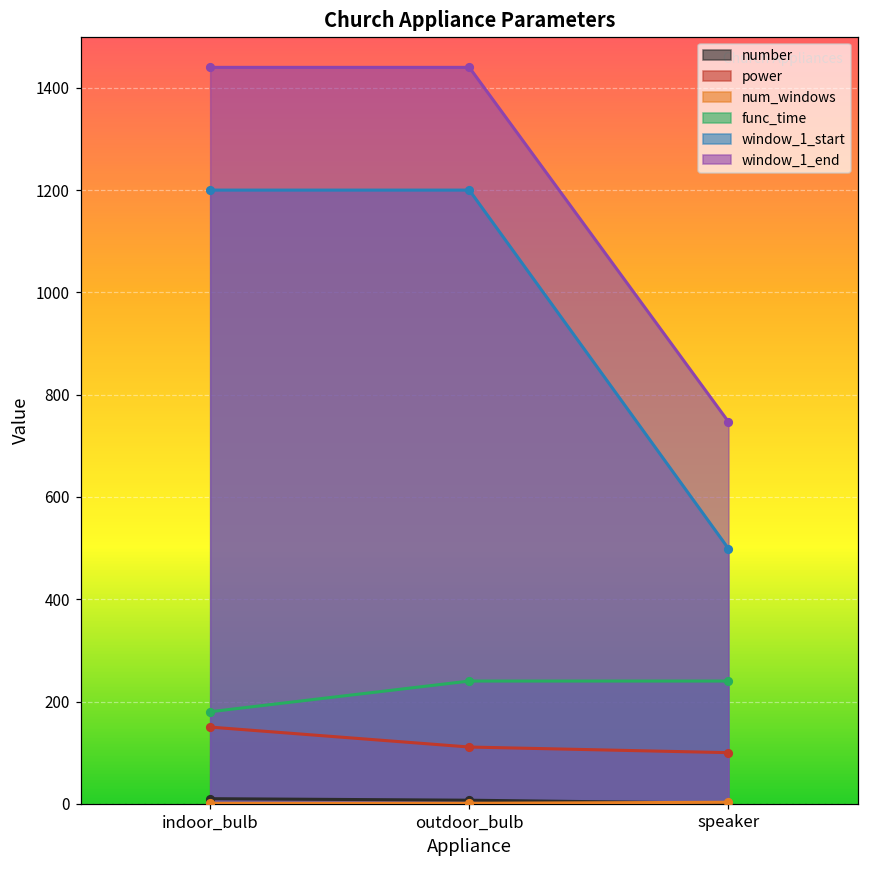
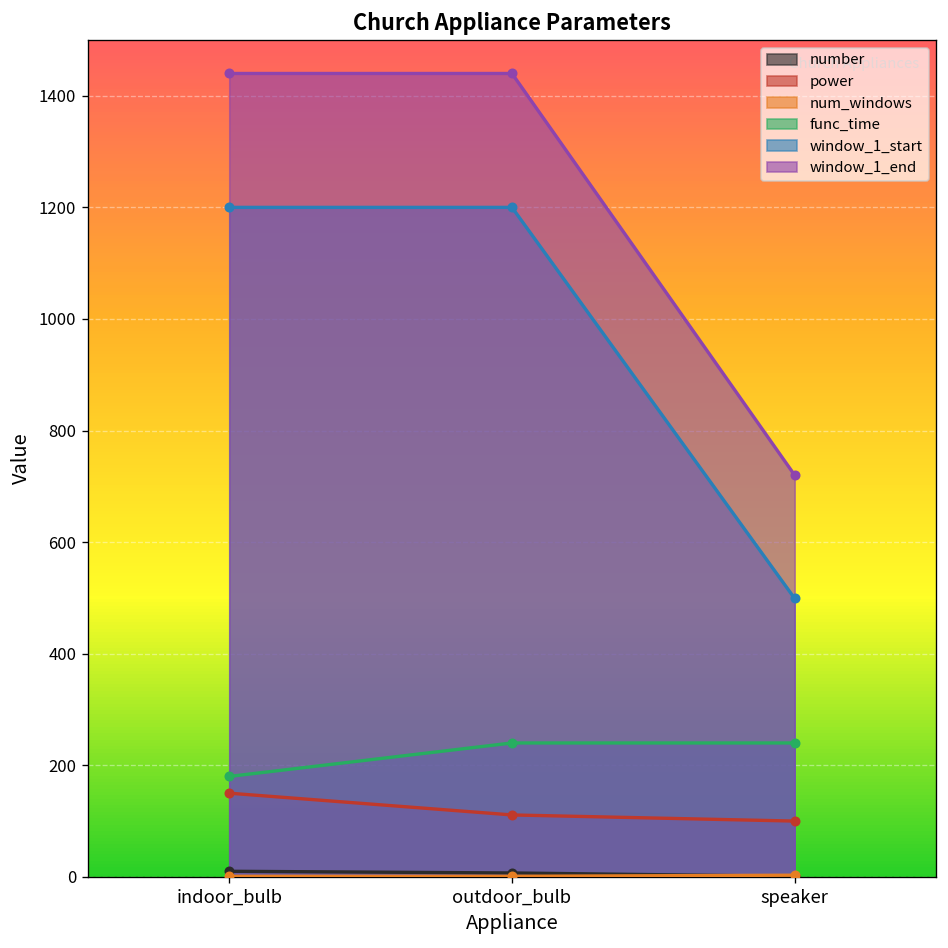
window_1_end, speaker: 750 -> 720
